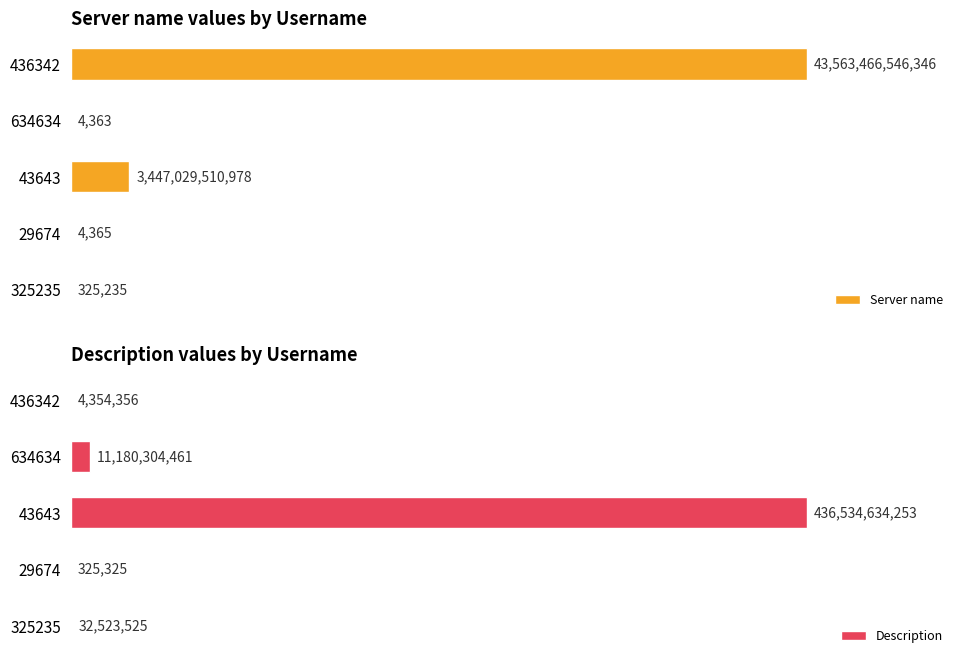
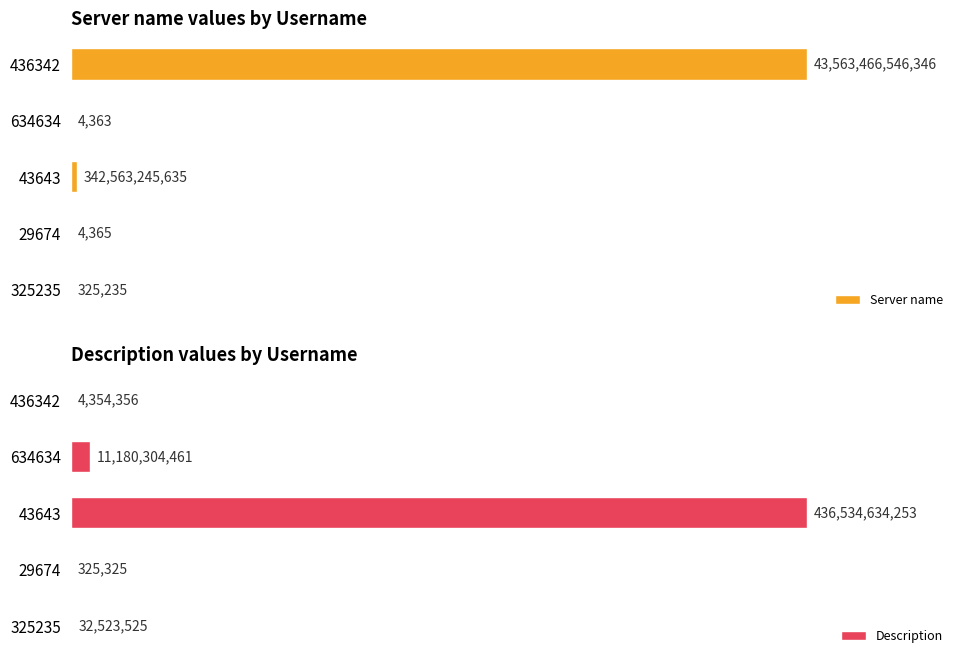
Server name values by Username, 43643: 3,447,029,510,978 -> 342,563,245,635
